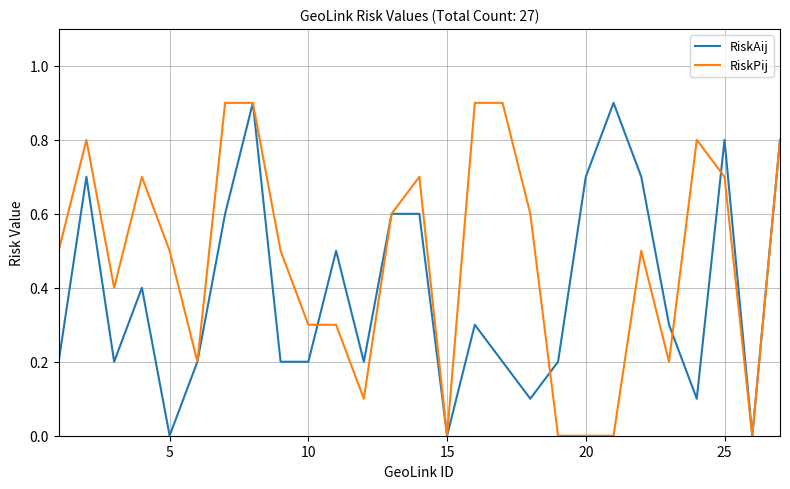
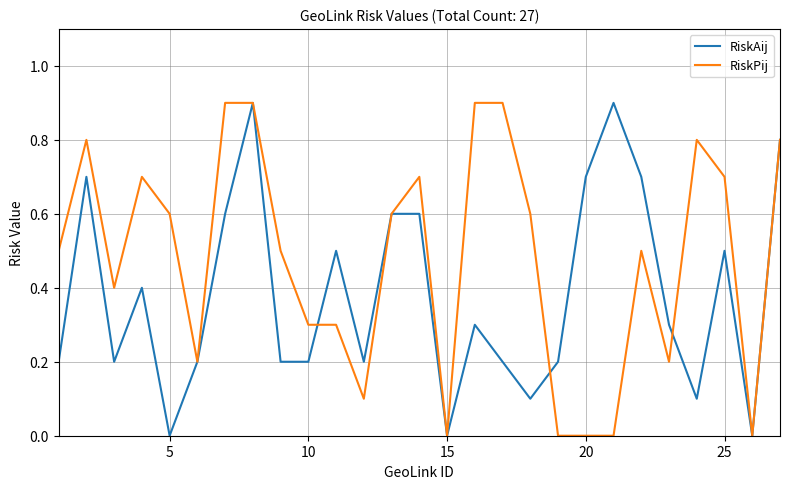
RiskPij, 5: 0.5 -> 0.6
RiskAij, 25: 0.8 -> 0.5
